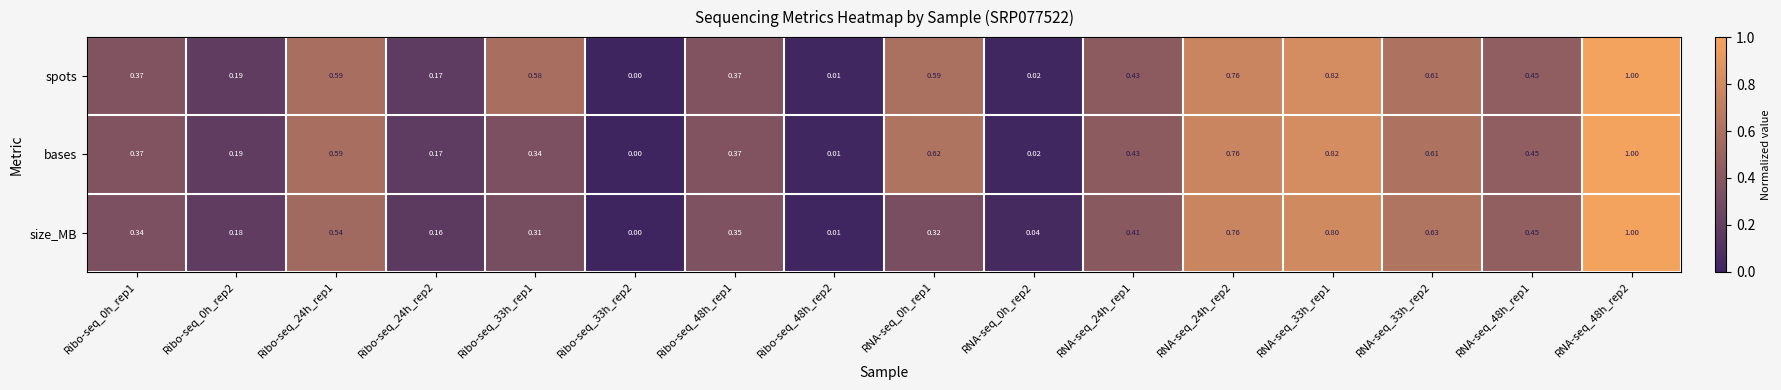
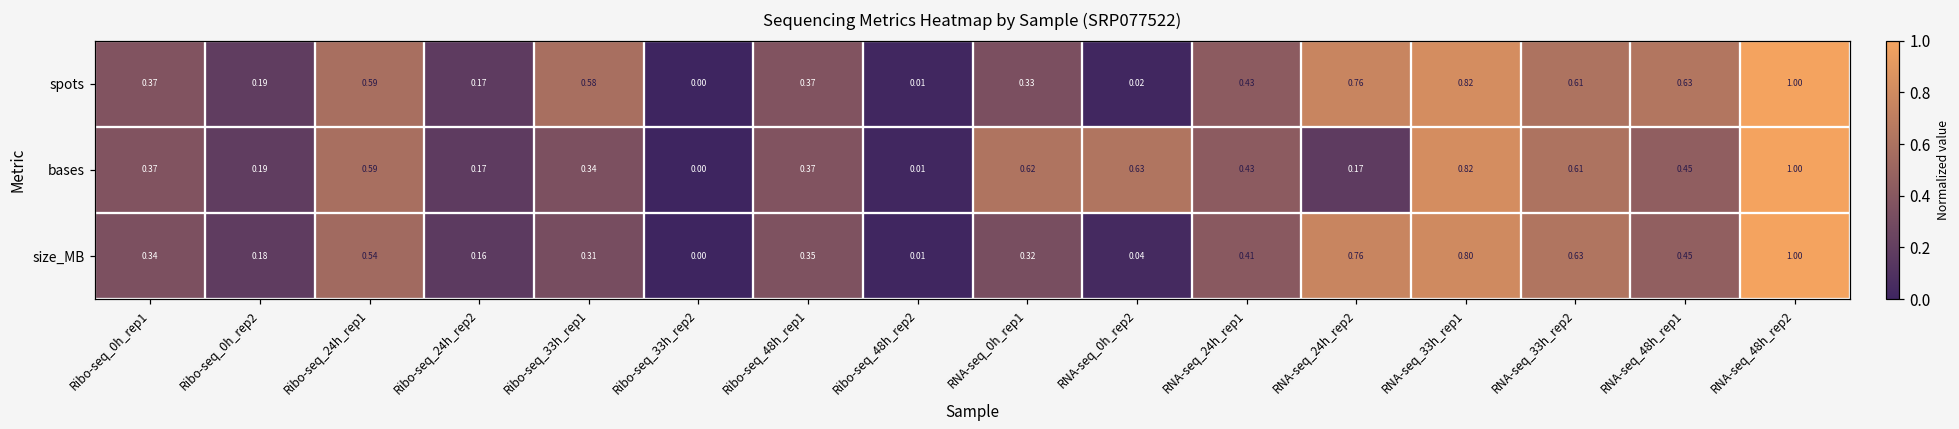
spots, RNA-seq_0h_rep1: 0.59 -> 0.33
spots, RNA-seq_48h_rep1: 0.45 -> 0.63
bases, RNA-seq_0h_rep2: 0.02 -> 0.63
bases, RNA-seq_24h_rep2: 0.76 -> 0.17
